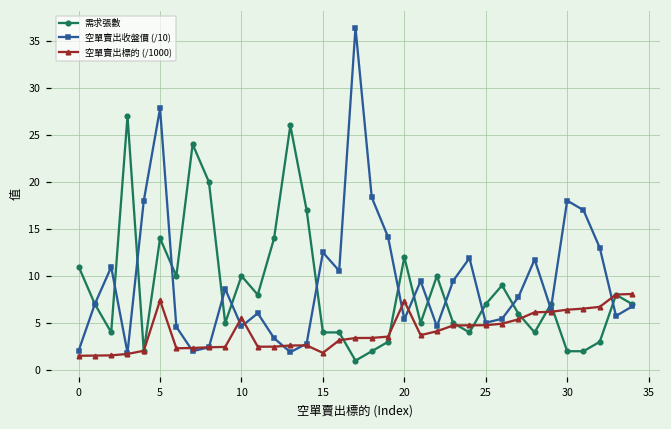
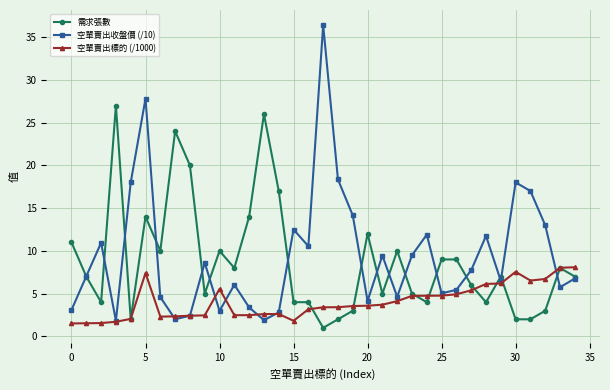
空單賣出收盤價 (/10), 0: 2 -> 3
空單賣出收盤價 (/10), 10: 5 -> 3
空單賣出收盤價 (/10), 20: 5 -> 4
空單賣出標的 (/1000), 20: 7 -> 4
需求張數, 25: 7 -> 9
空單賣出標的 (/1000), 30: 6 -> 8
